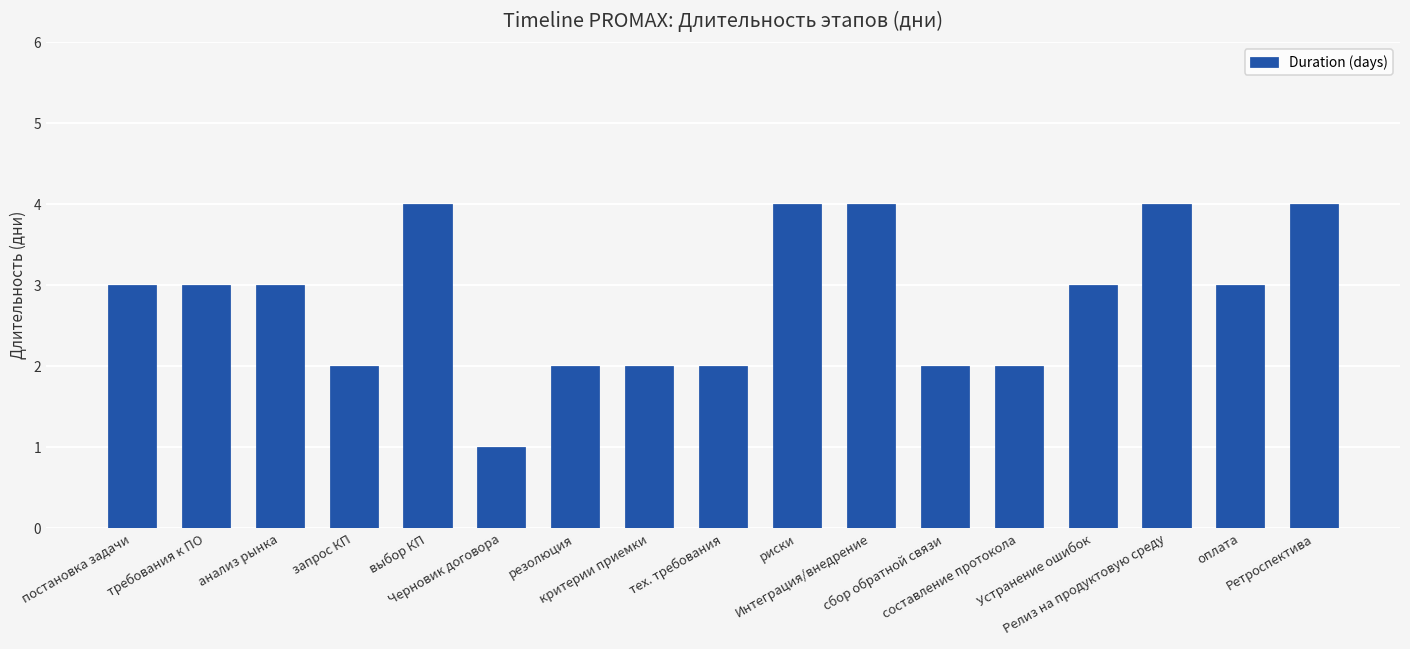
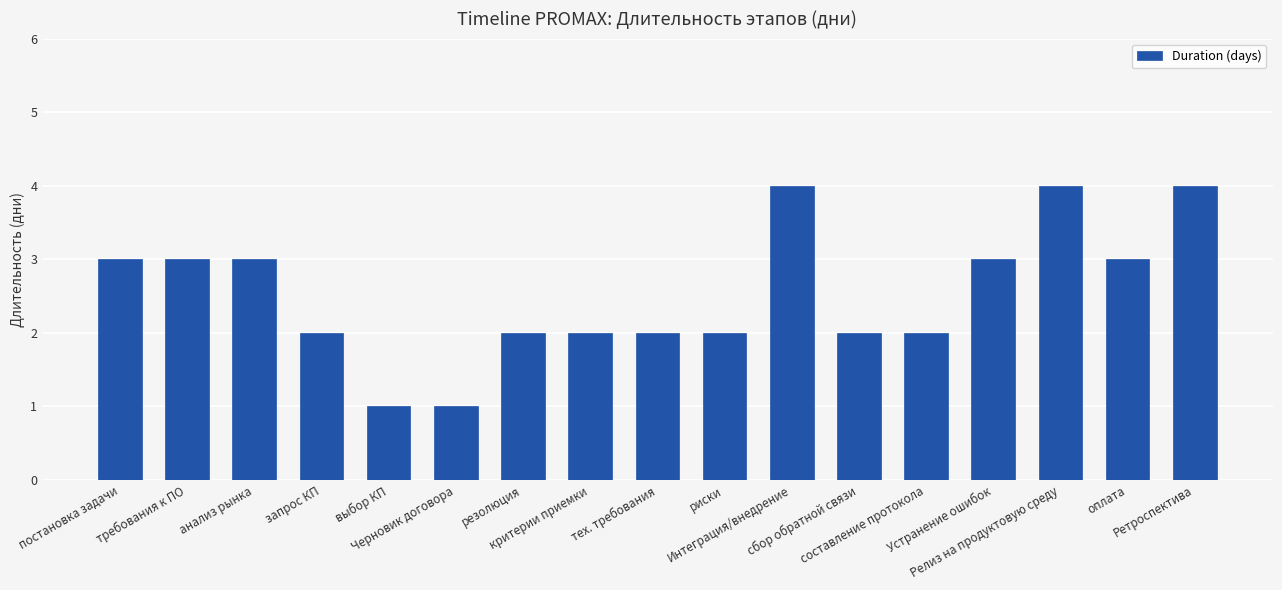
выбор КП: 4 -> 1
риски: 4 -> 2
